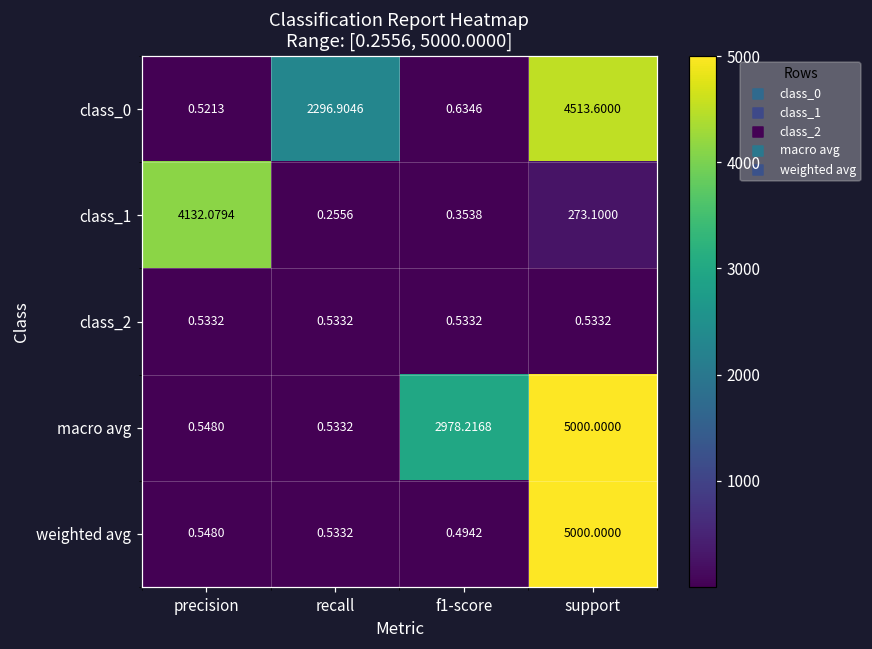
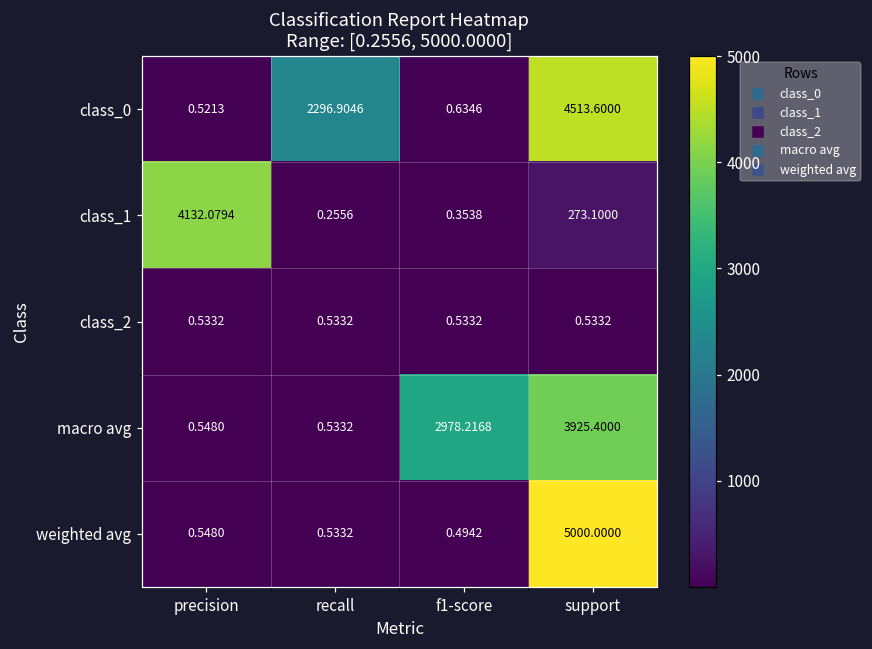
macro avg, support: 5000.0000 -> 3925.4000
